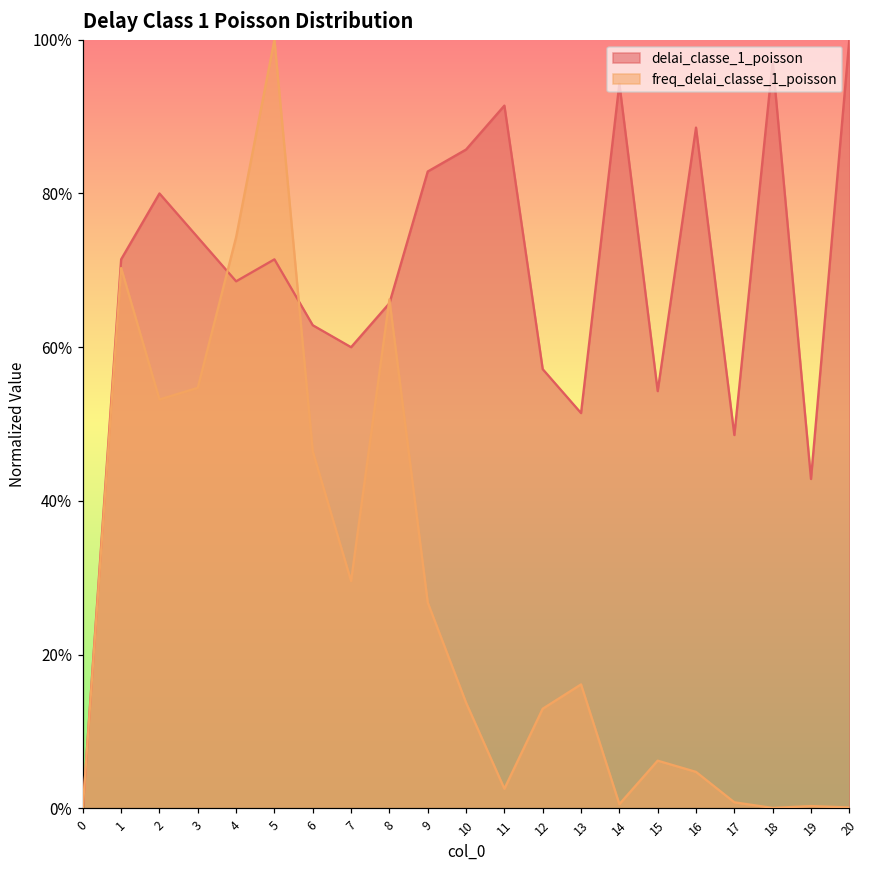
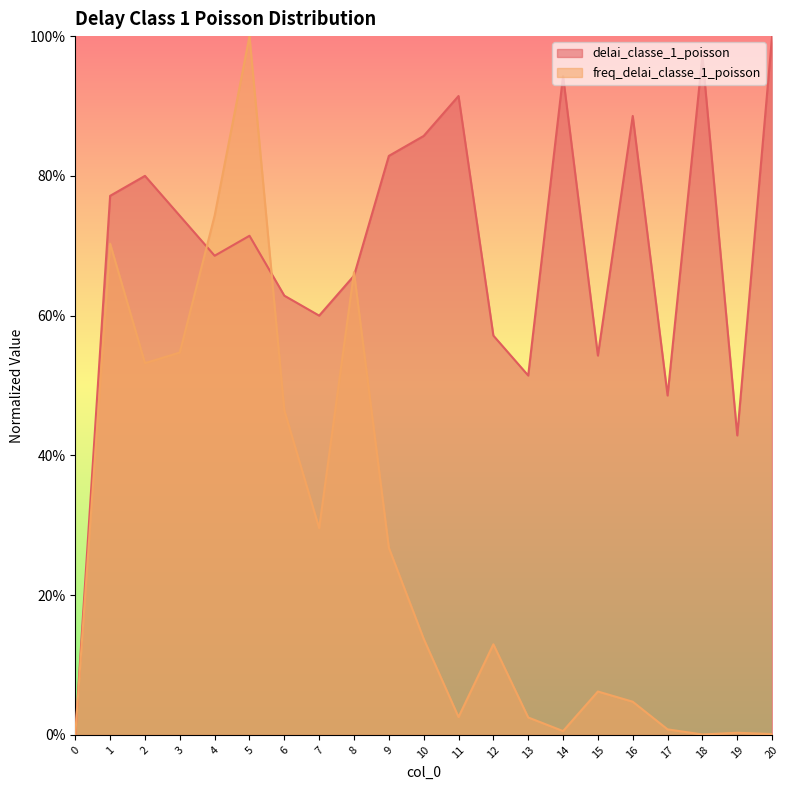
delai_classe_1_poisson, 1: 71% -> 77%
freq_delai_classe_1_poisson, 13: 16% -> 2%
